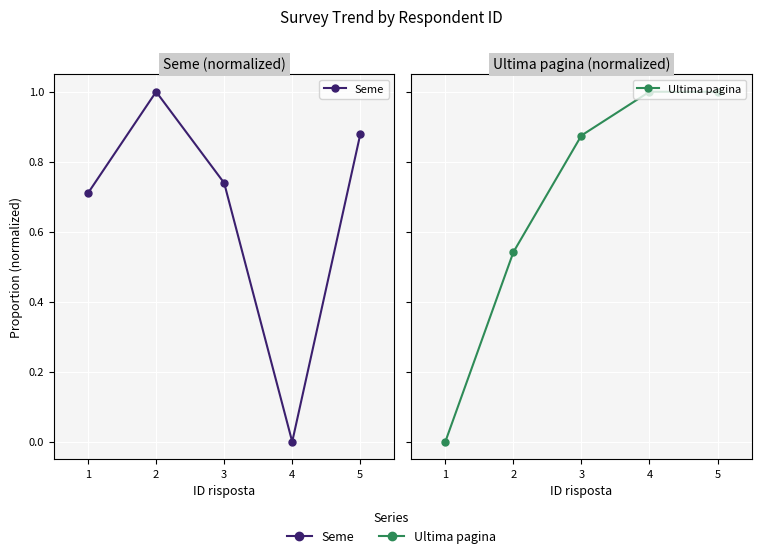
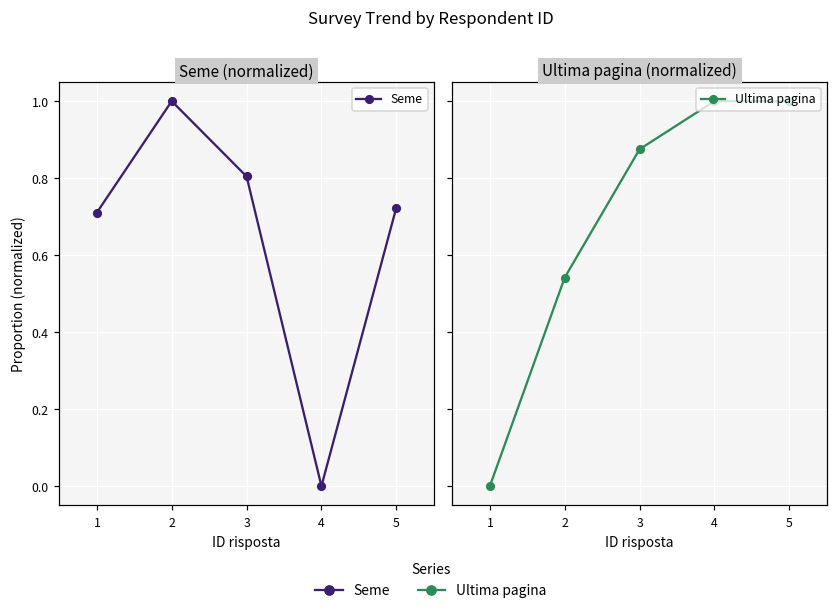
Seme (normalized), 3: 0.74 -> 0.80
Seme (normalized), 5: 0.88 -> 0.72
